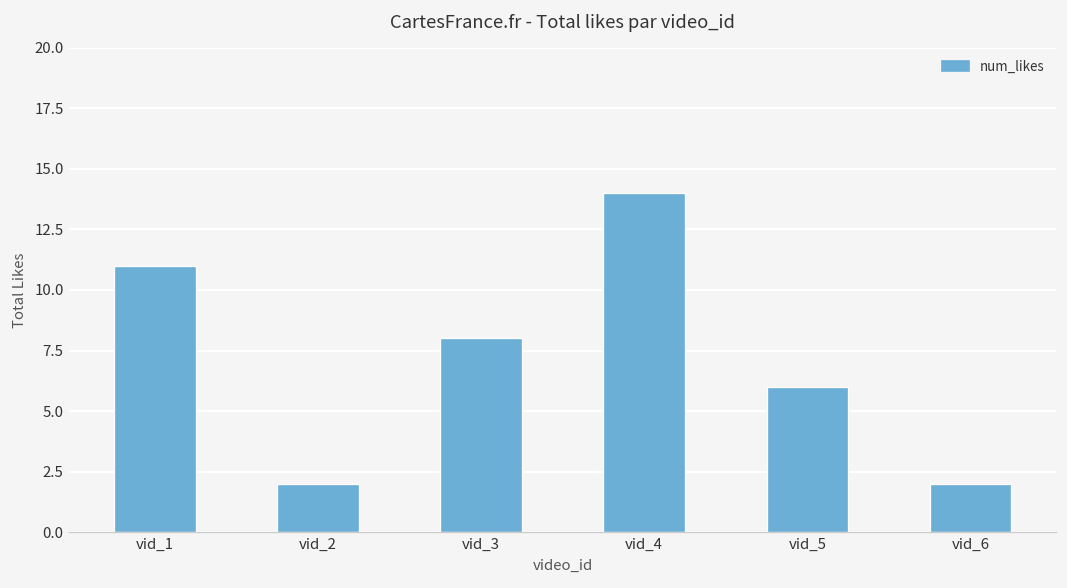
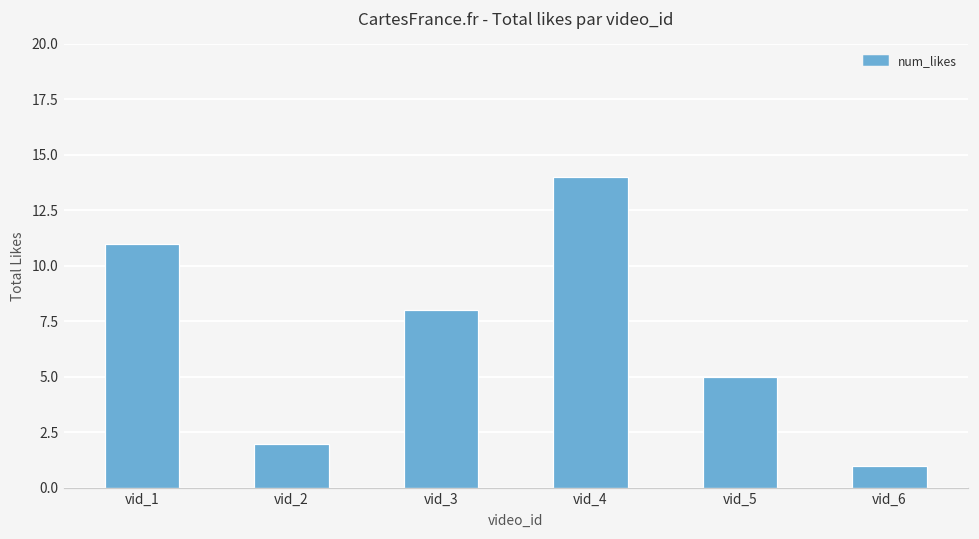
vid_5: 6 -> 5
vid_6: 2 -> 1
